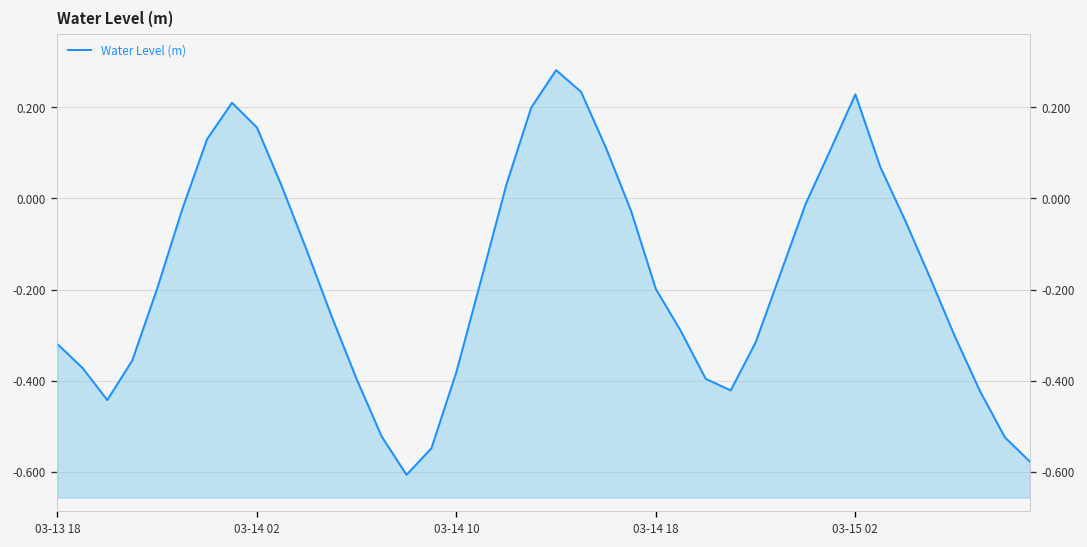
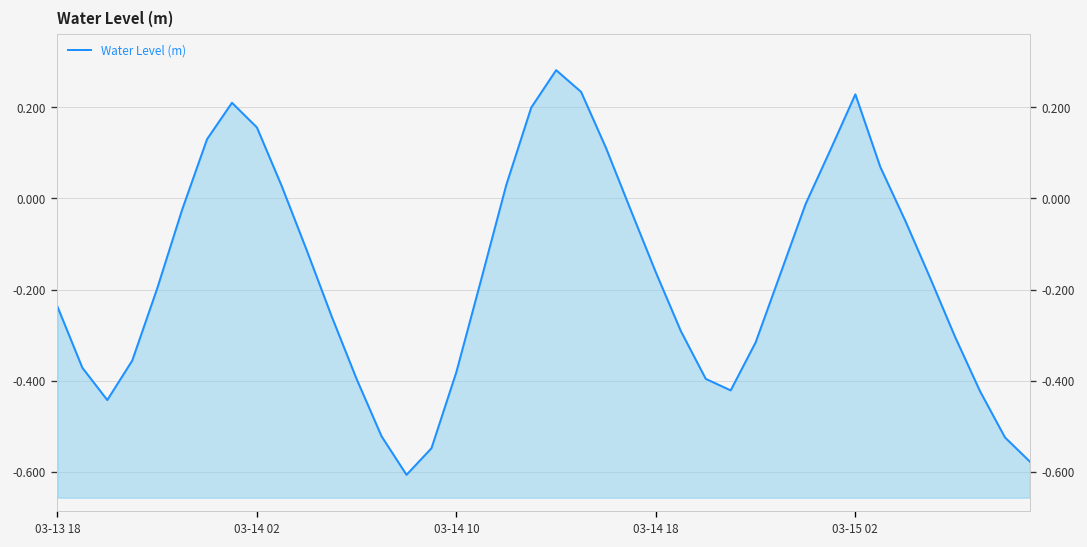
03-13 18: -0.32 -> -0.24
03-14 18: -0.20 -> -0.16
